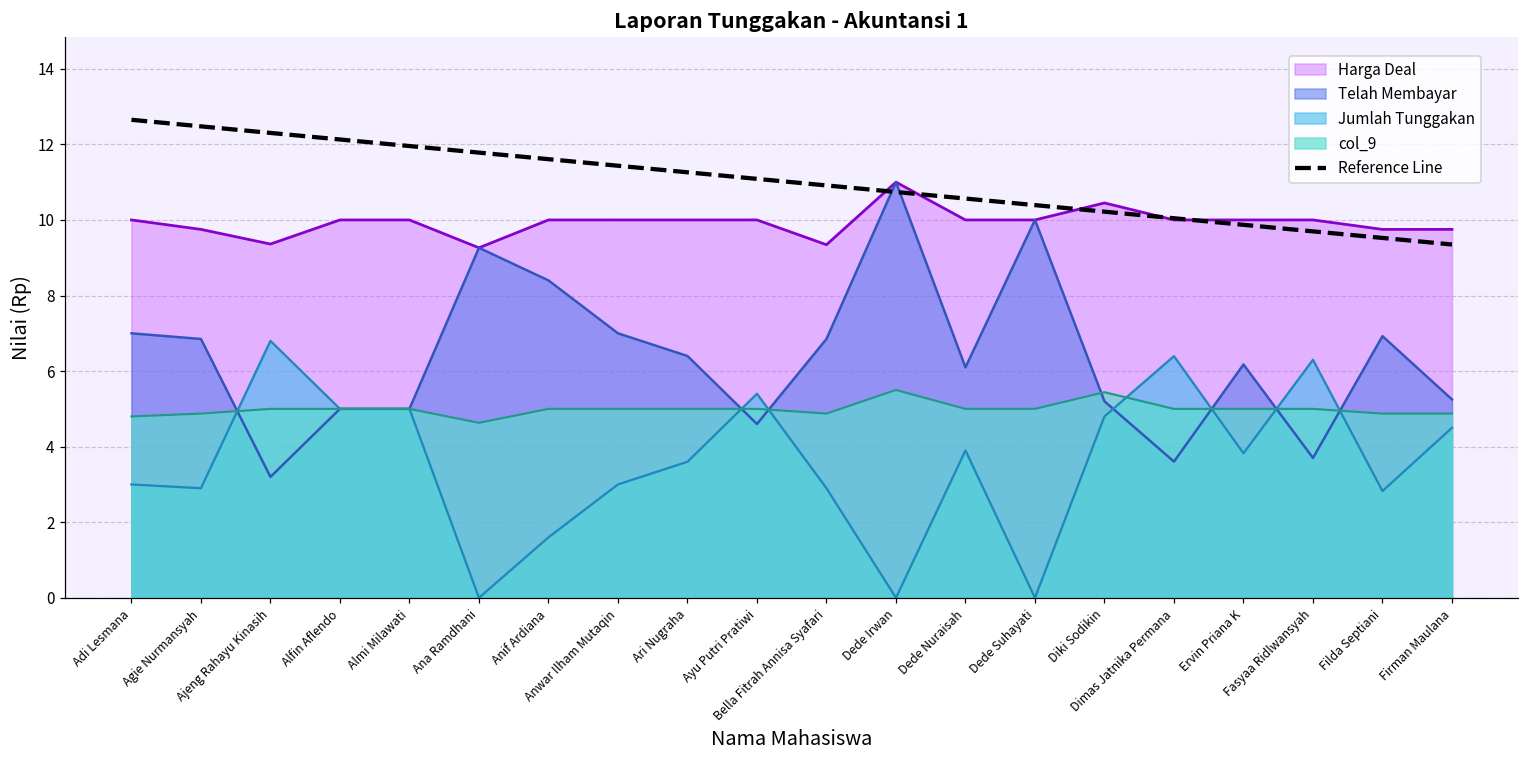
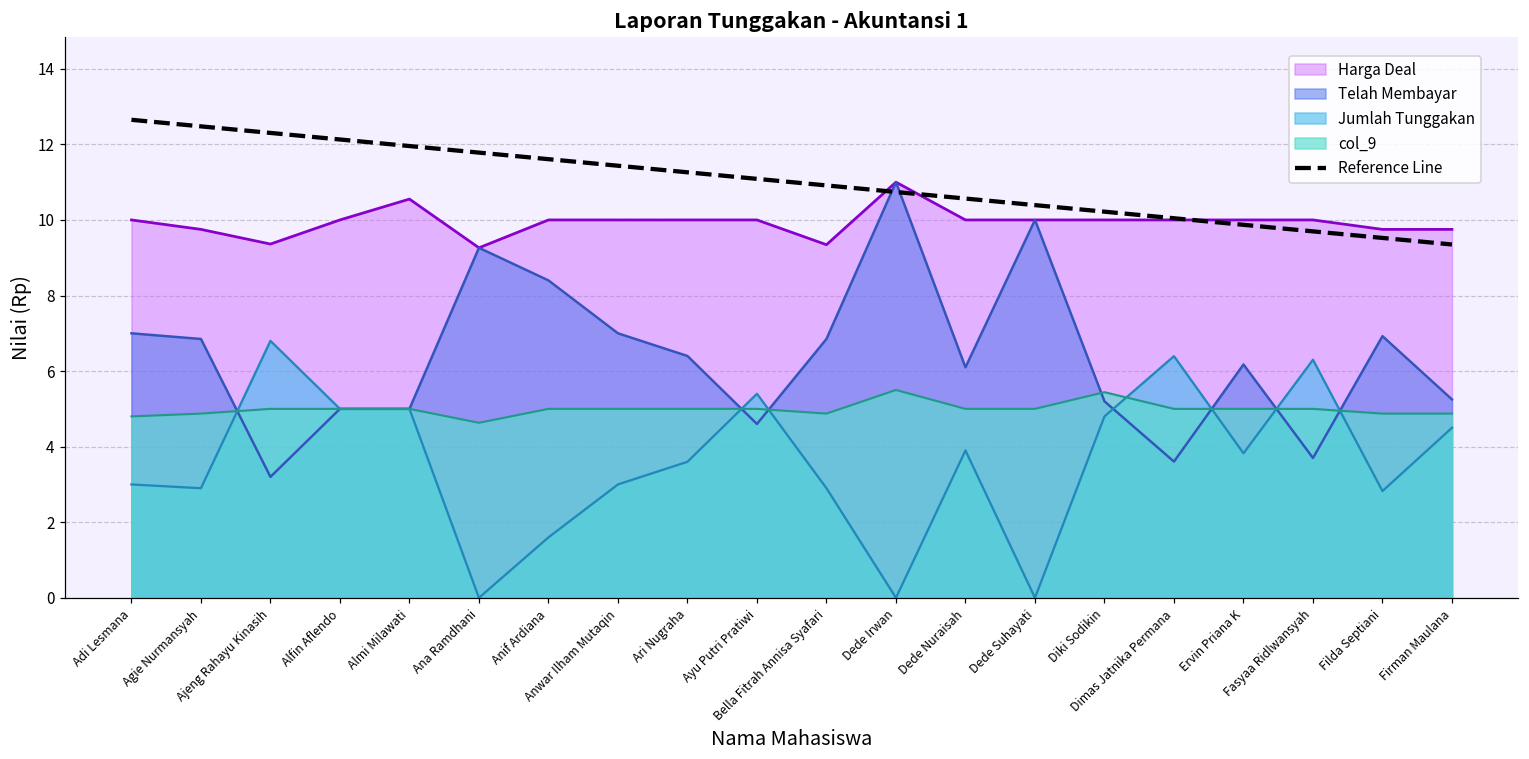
Harga Deal, Almi Milawati: 10.0 -> 10.6
Harga Deal, Diki Sodikin: 10.4 -> 10.0
